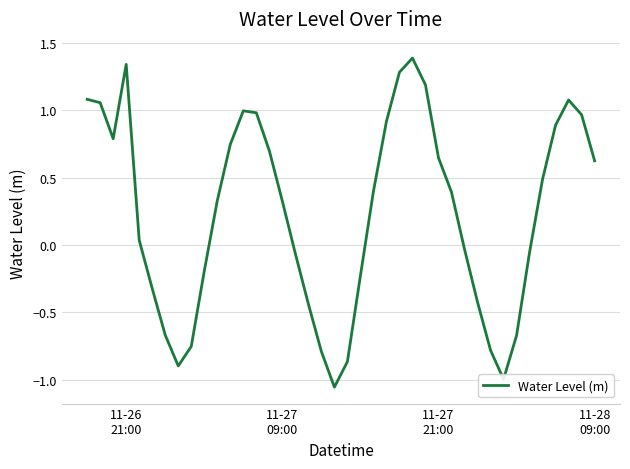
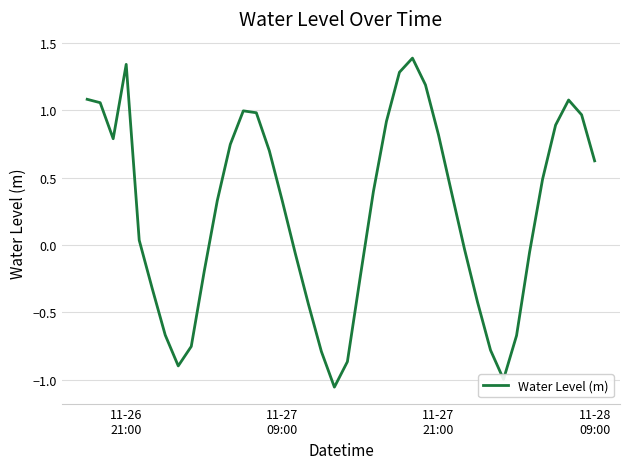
11-27 21:00: 0.65 -> 0.82
